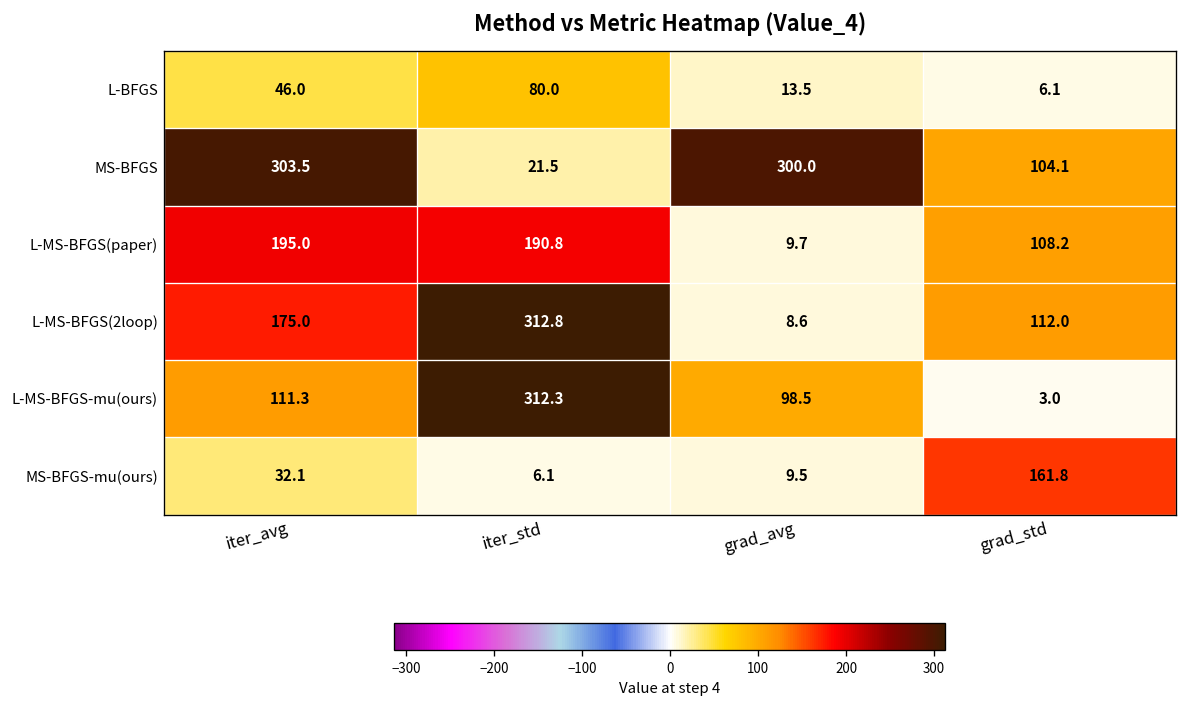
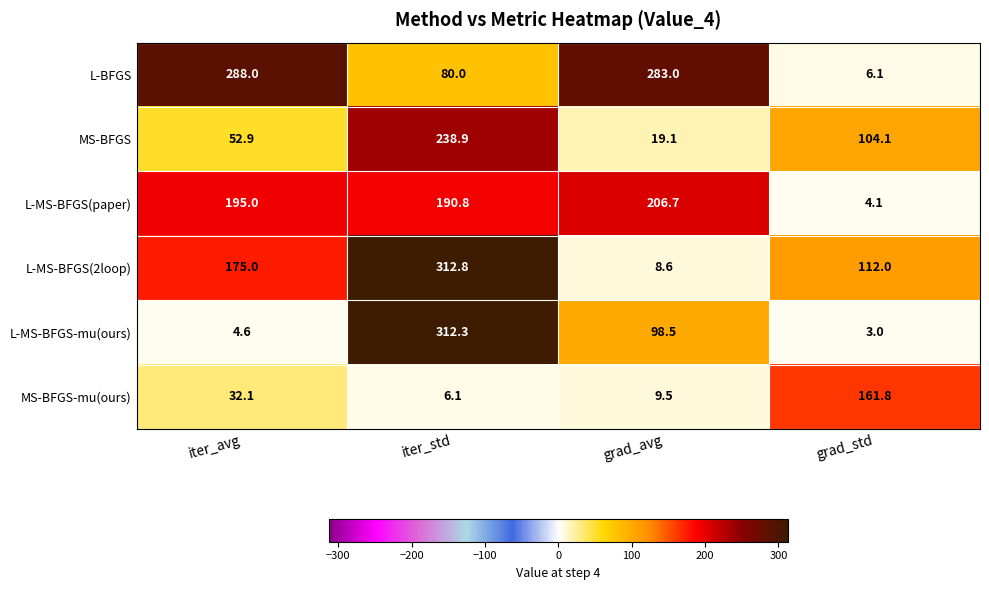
L-BFGS, iter_avg: 46.0 -> 288.0
L-BFGS, grad_avg: 13.5 -> 283.0
MS-BFGS, iter_avg: 303.5 -> 52.9
MS-BFGS, iter_std: 21.5 -> 238.9
MS-BFGS, grad_avg: 300.0 -> 19.1
L-MS-BFGS(paper), grad_avg: 9.7 -> 206.7
L-MS-BFGS(paper), grad_std: 108.2 -> 4.1
L-MS-BFGS-mu(ours), iter_avg: 111.3 -> 4.6
